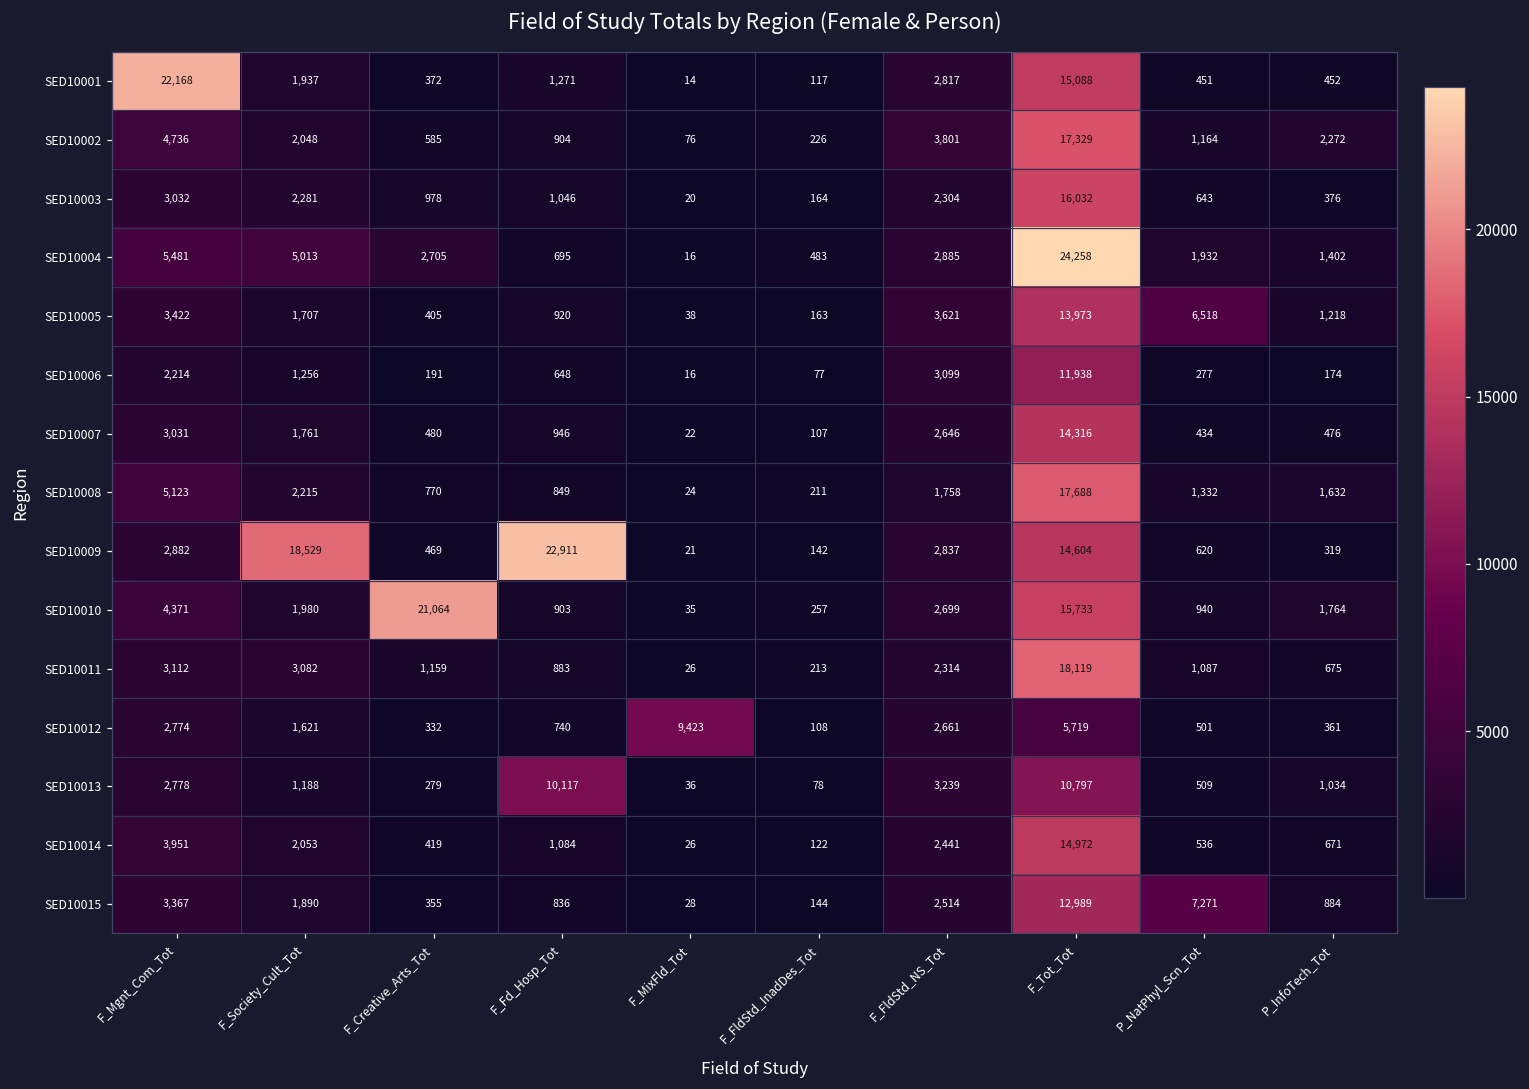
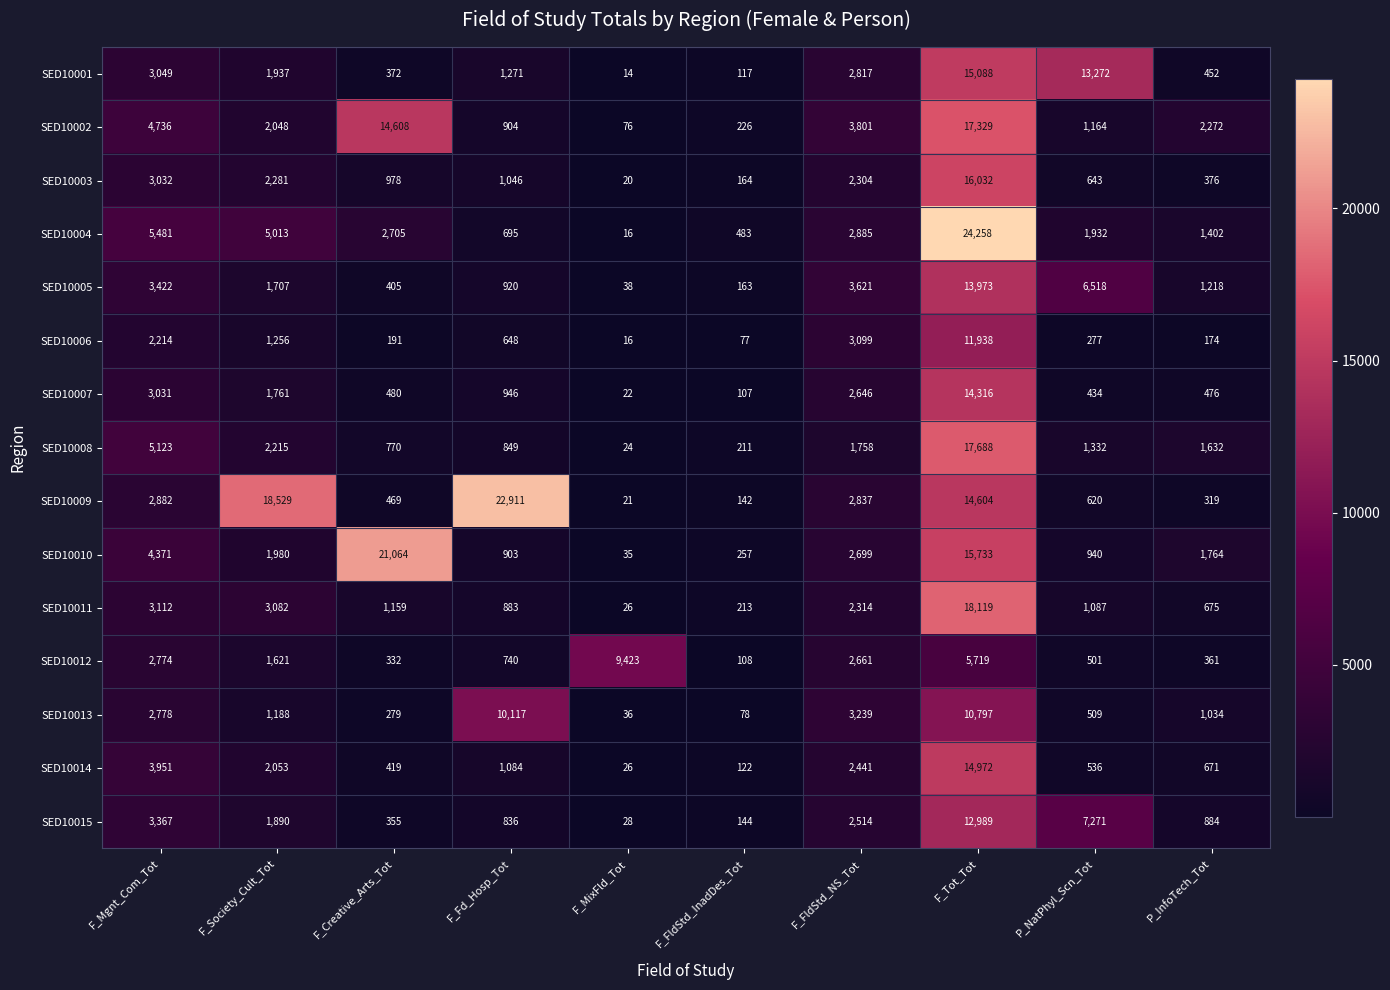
SED10001, F_Mgnt_Com_Tot: 22,168 -> 3,049
SED10001, P_NatPhyl_Scn_Tot: 451 -> 13,272
SED10002, F_Creative_Arts_Tot: 585 -> 14,608
